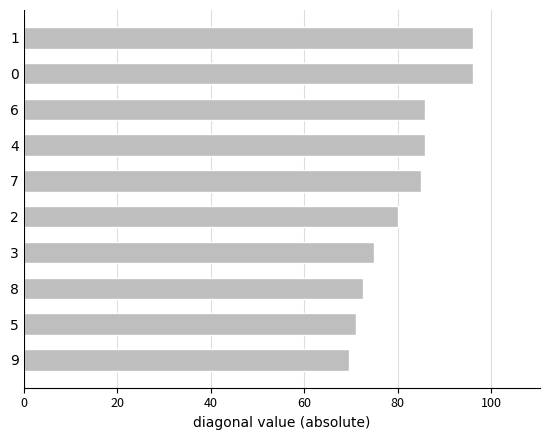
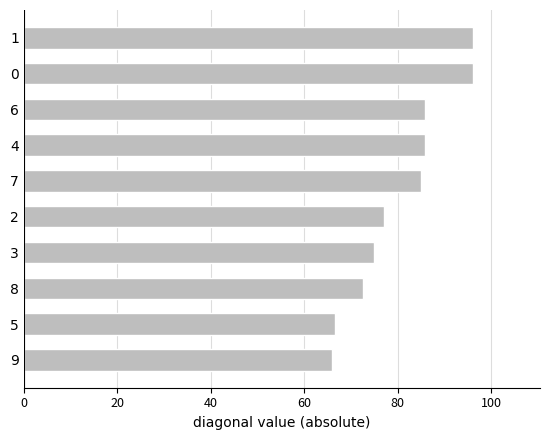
2: 80 -> 77
5: 71 -> 67
9: 70 -> 66
